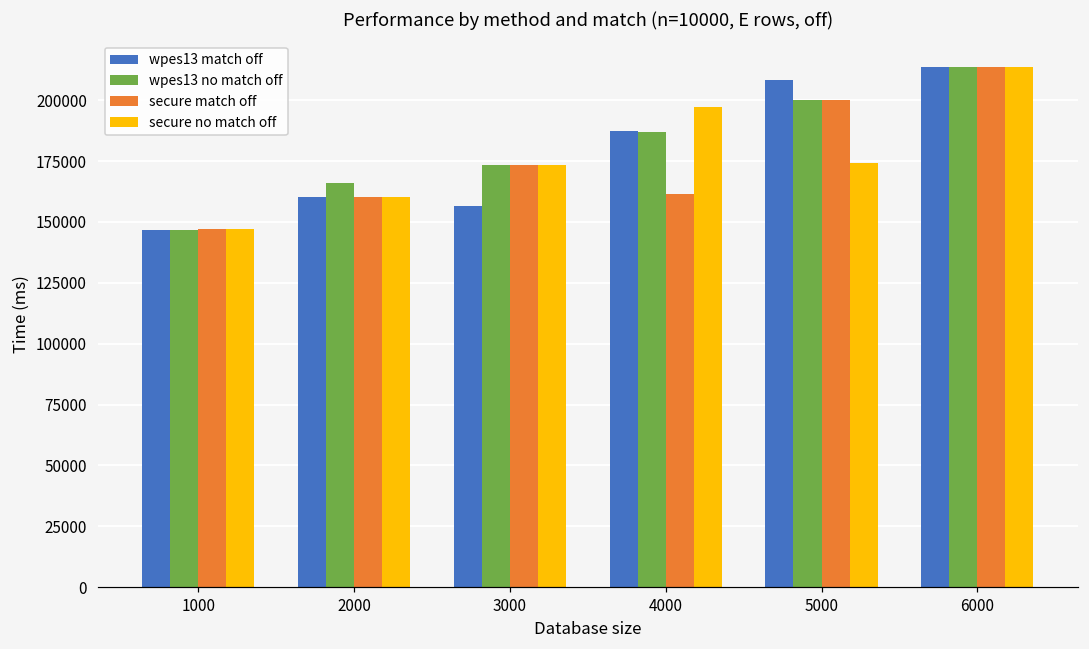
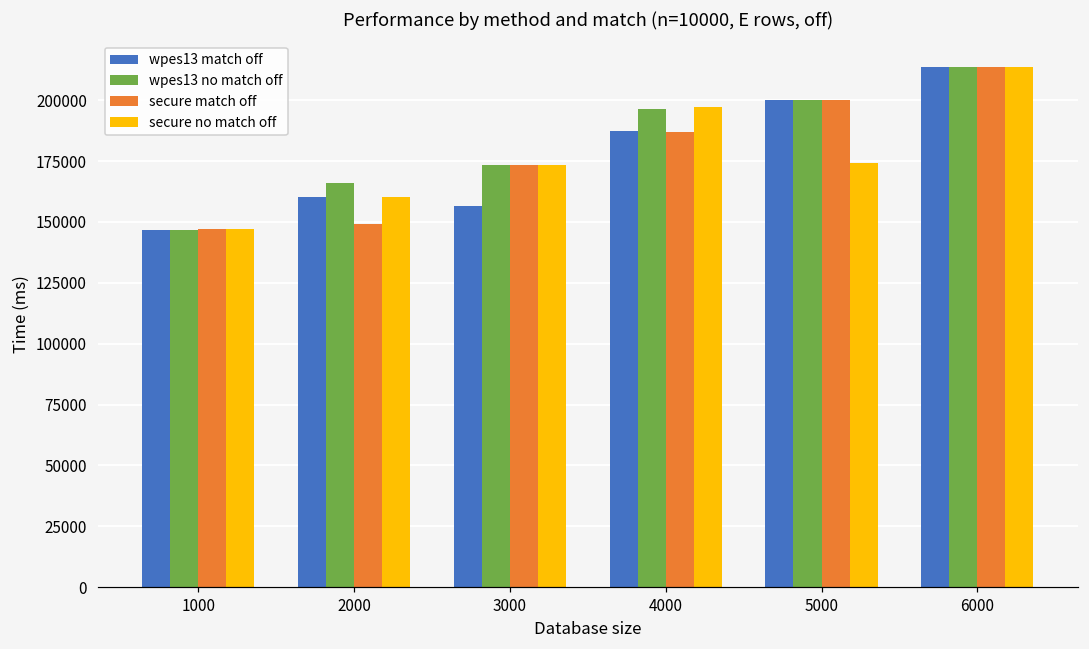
secure match off, 2000: 160000 -> 149000
wpes13 no match off, 4000: 187000 -> 196000
secure match off, 4000: 162000 -> 187000
wpes13 match off, 5000: 208000 -> 200000
